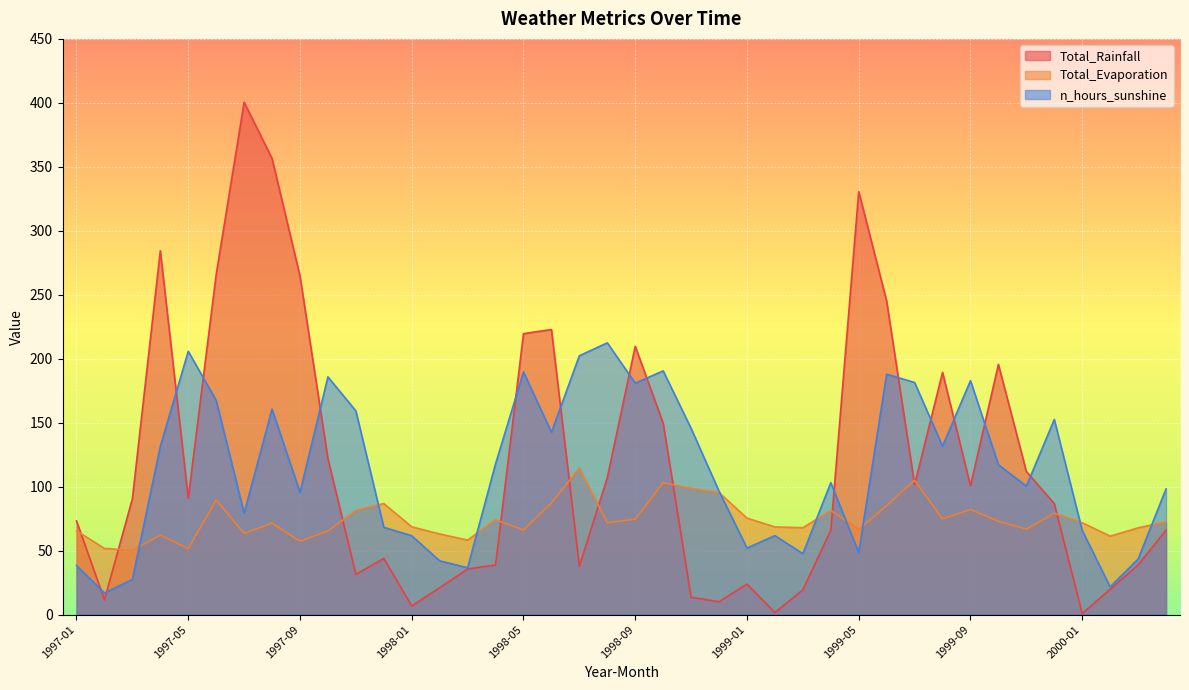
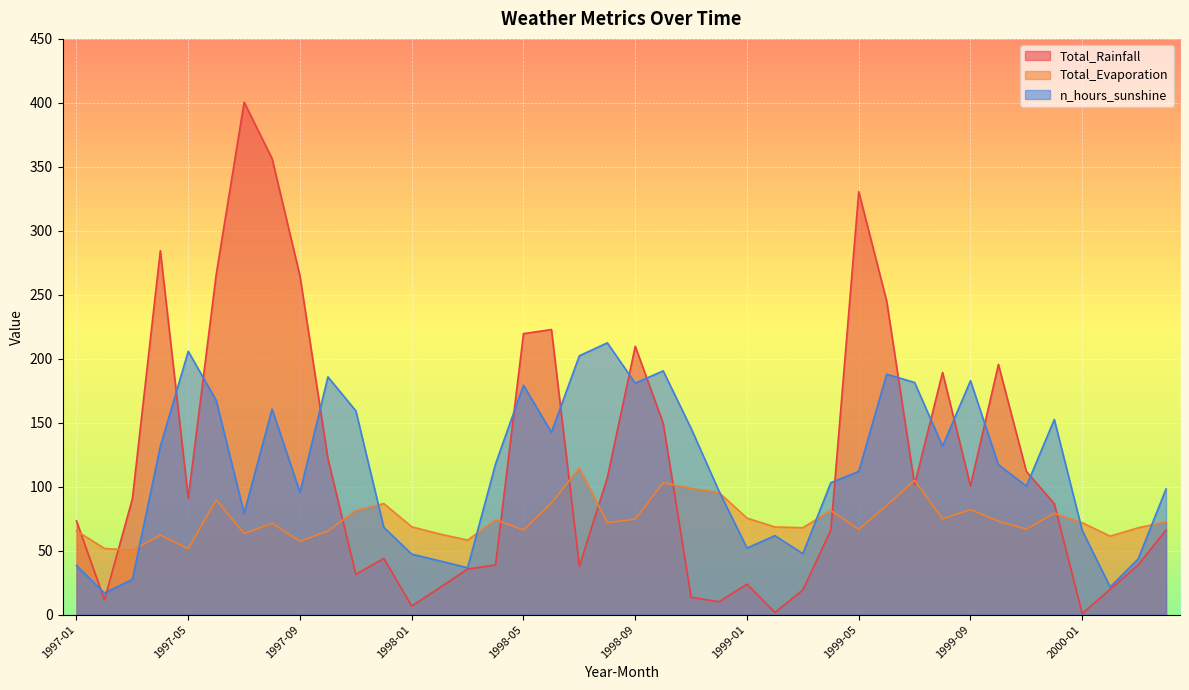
n_hours_sunshine, 1998-01: 62 -> 47
n_hours_sunshine, 1998-05: 190 -> 179
n_hours_sunshine, 1999-05: 49 -> 112
